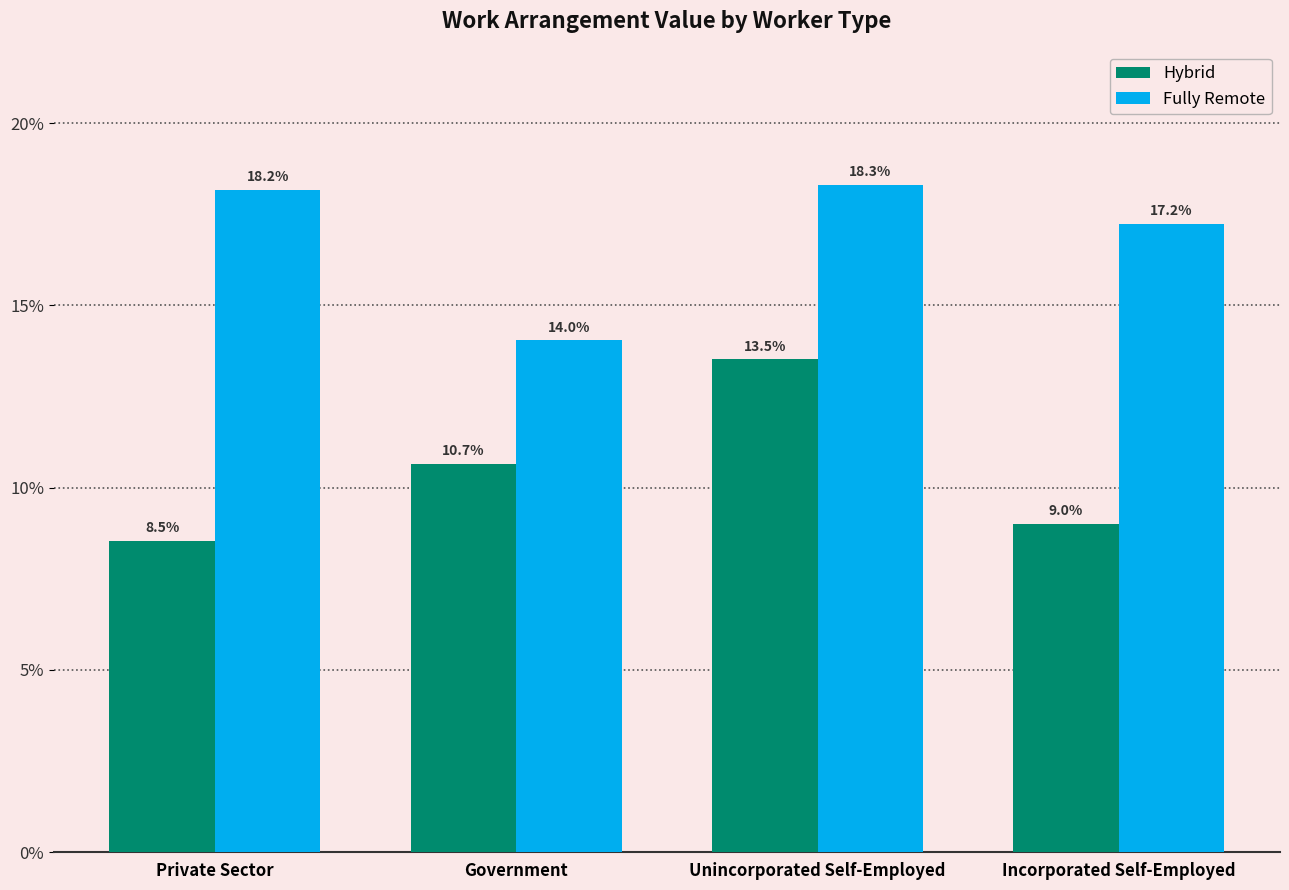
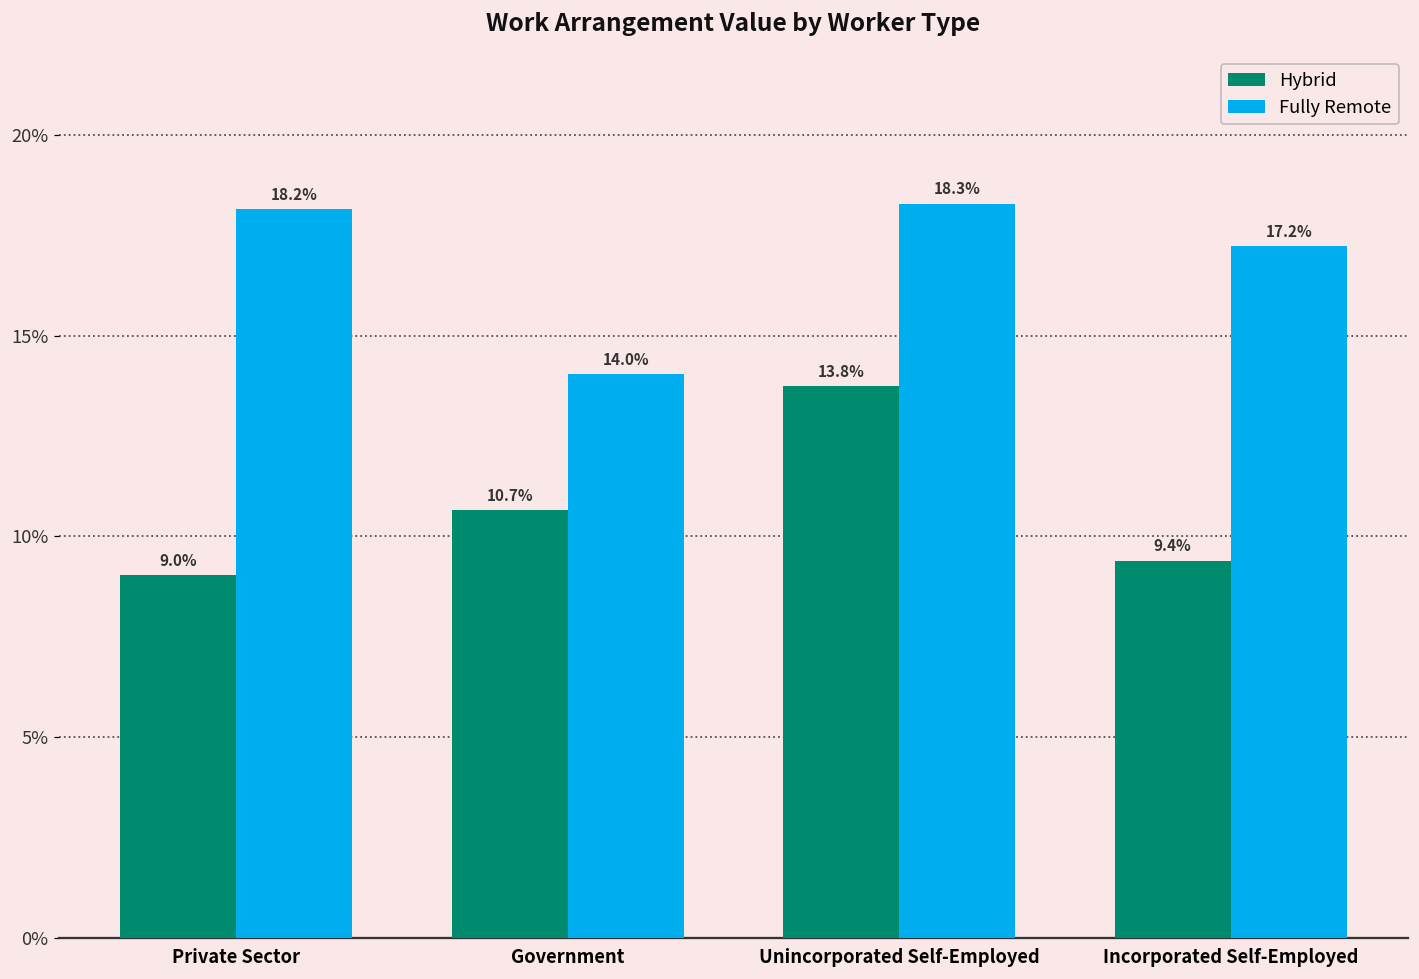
Hybrid, Private Sector: 8.5% -> 9.0%
Hybrid, Unincorporated Self-Employed: 13.5% -> 13.8%
Hybrid, Incorporated Self-Employed: 9.0% -> 9.4%
